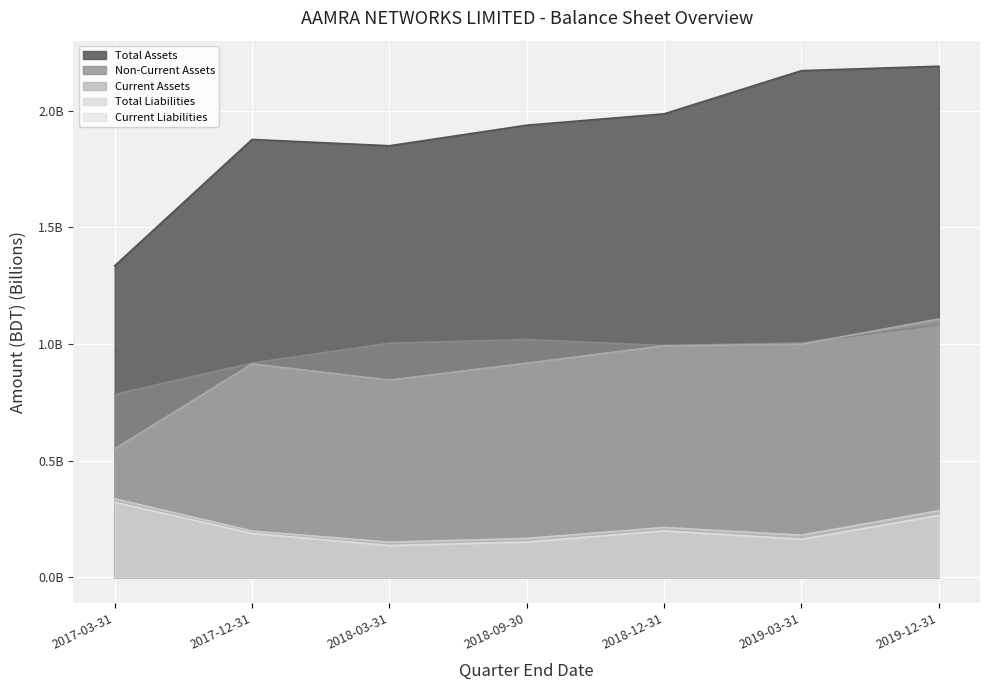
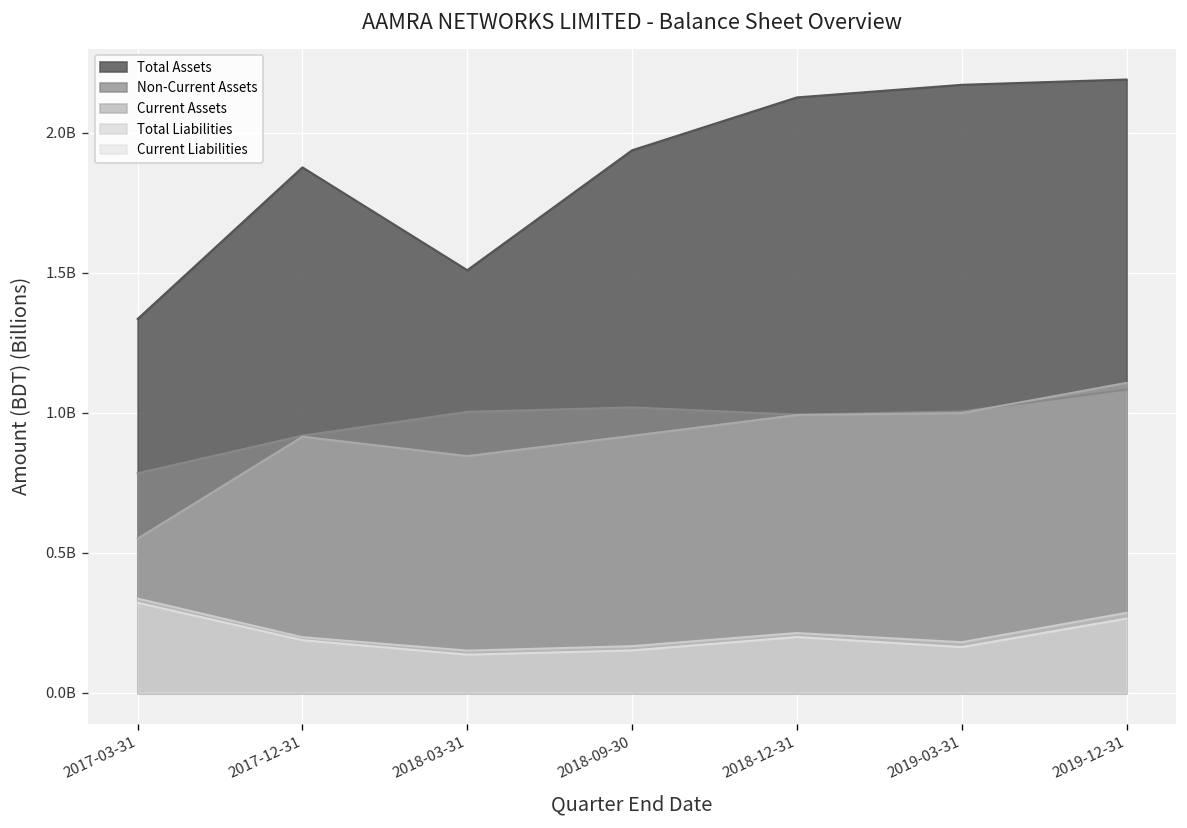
Total Assets, 2018-03-31: 1850000000 -> 1510000000
Total Assets, 2018-12-31: 1990000000 -> 2130000000
